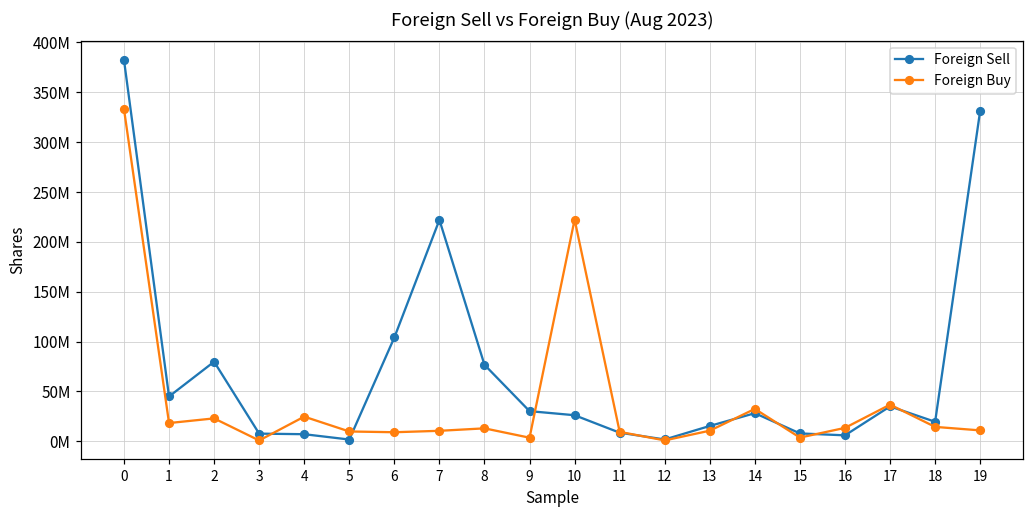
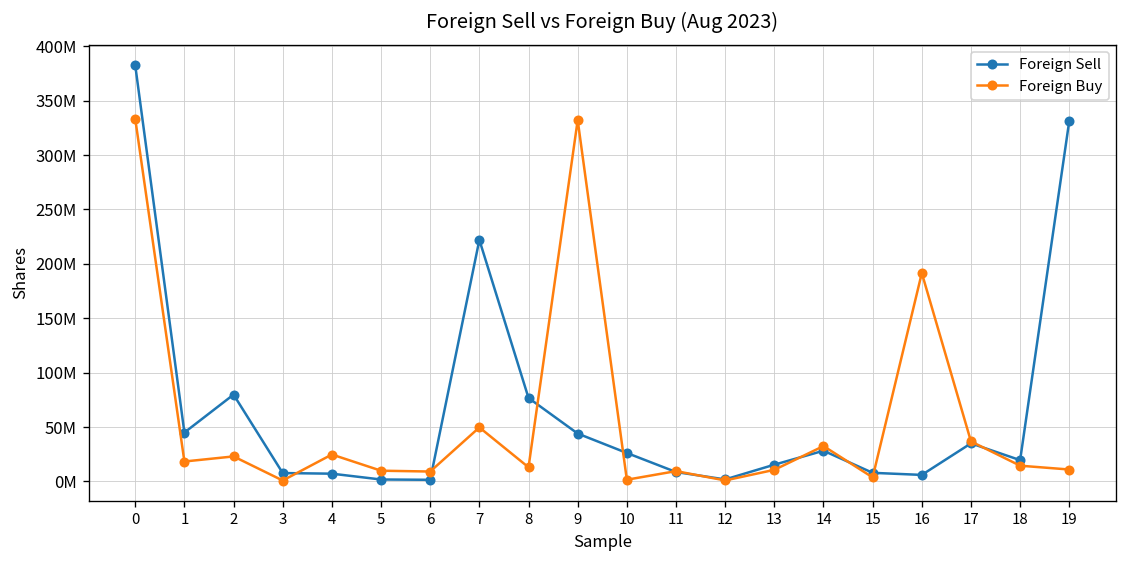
Foreign Sell, 6: 100000000 -> 0
Foreign Buy, 7: 10000000 -> 50000000
Foreign Sell, 9: 30000000 -> 40000000
Foreign Buy, 9: 0 -> 330000000
Foreign Buy, 10: 220000000 -> 0
Foreign Buy, 16: 10000000 -> 190000000
